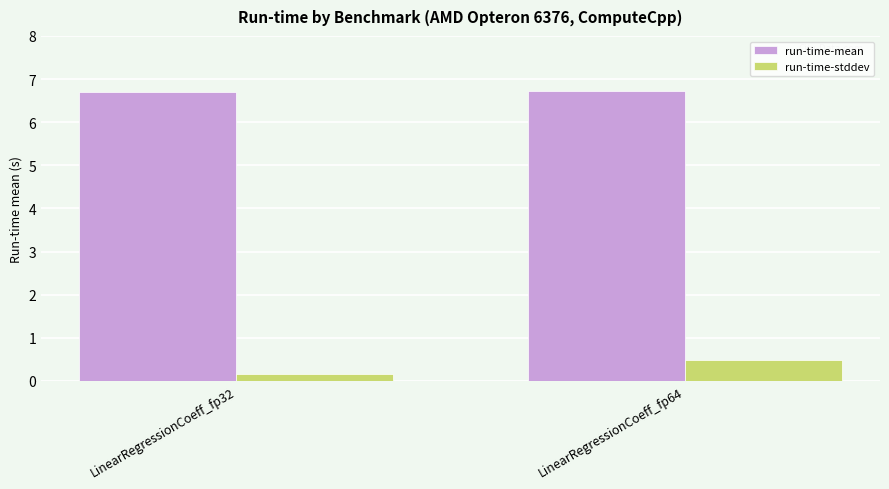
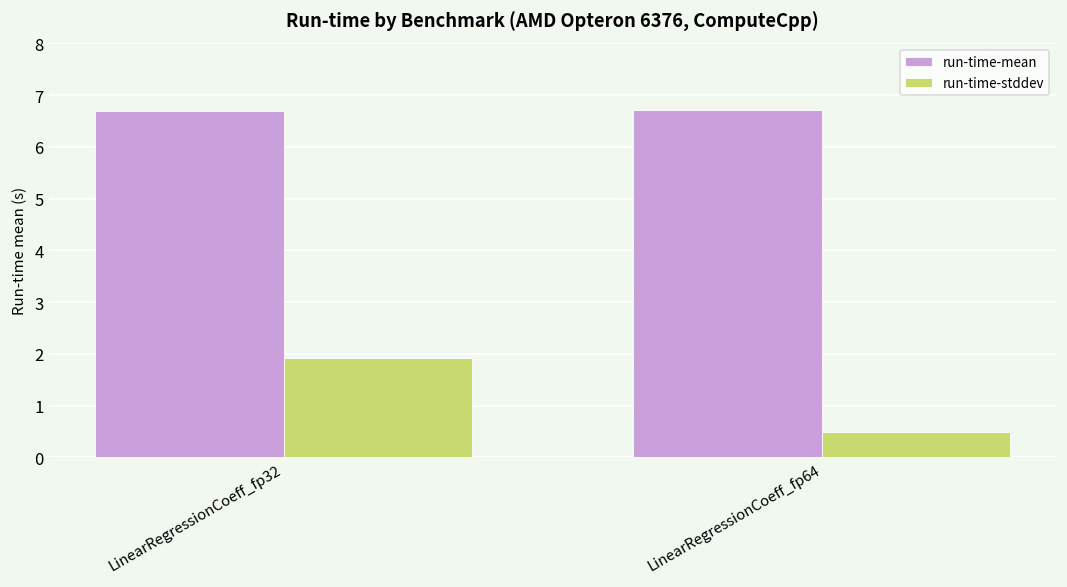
run-time-stddev, LinearRegressionCoeff_fp32: 0.2 -> 1.9
